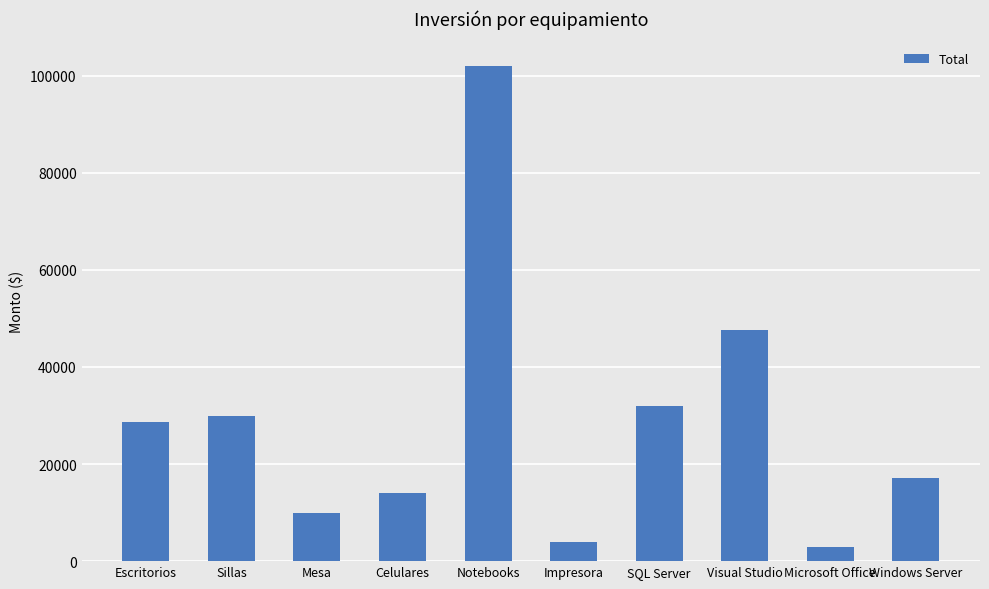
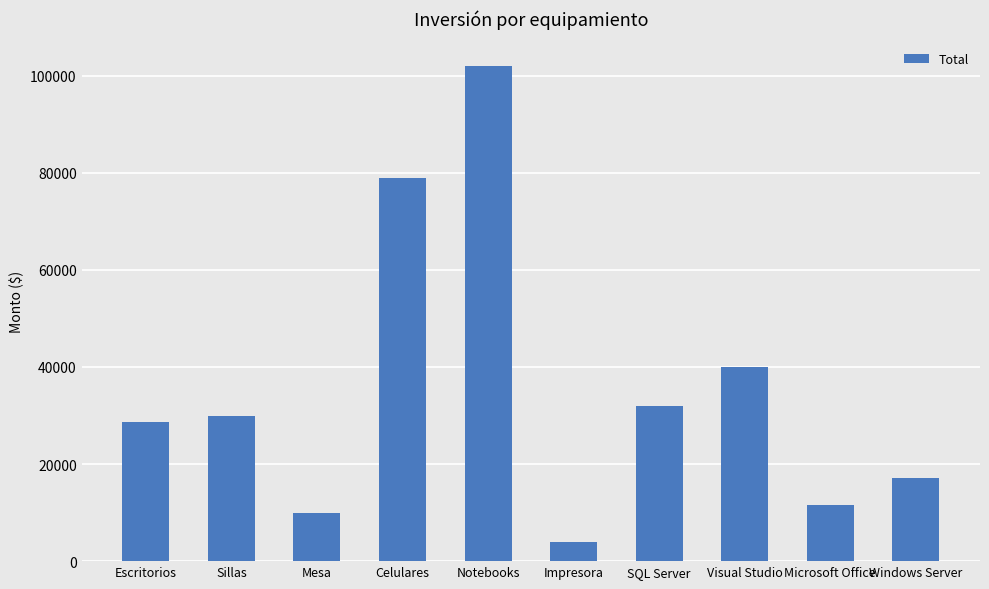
Celulares: 14000 -> 79000
Visual Studio: 48000 -> 40000
Microsoft Office: 3000 -> 11000
